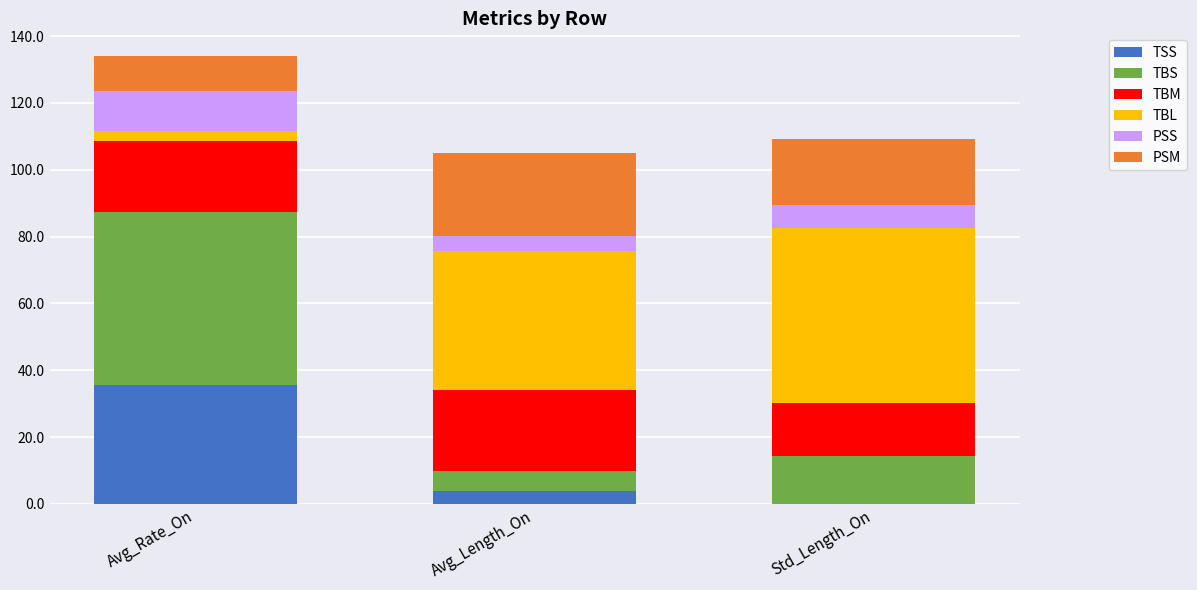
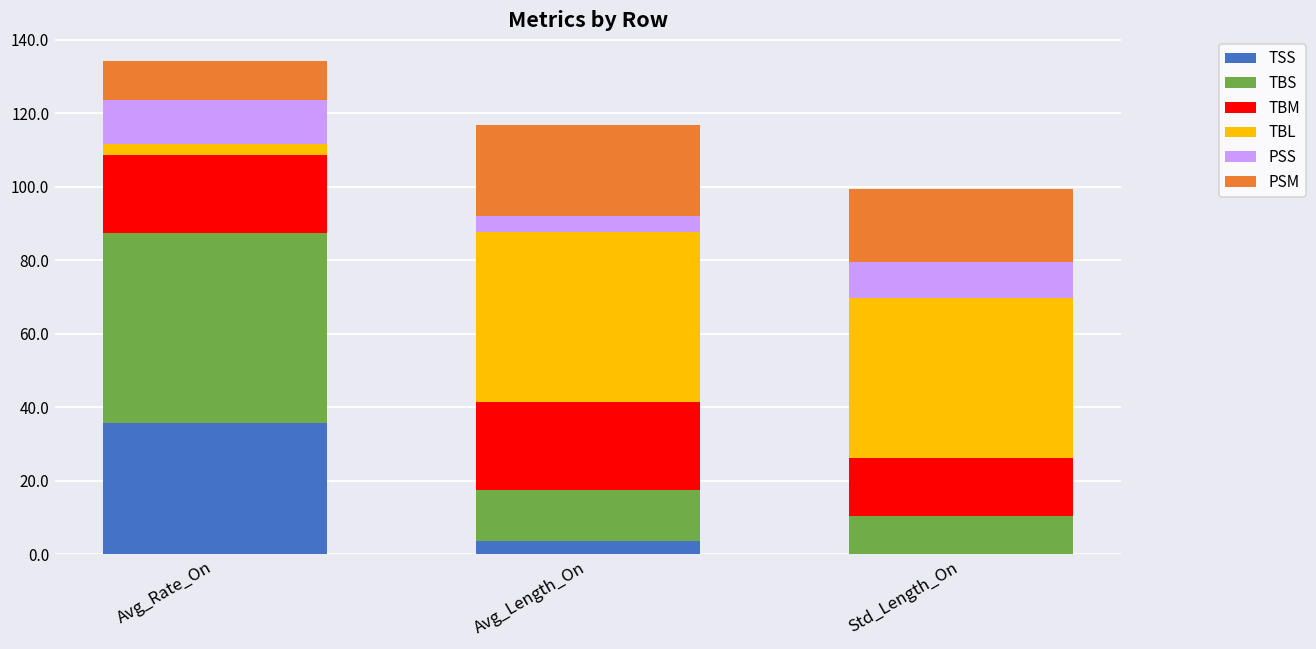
TBS, Avg_Length_On: 6 -> 14
TBL, Avg_Length_On: 42 -> 46
TBS, Std_Length_On: 14 -> 11
TBL, Std_Length_On: 53 -> 43
PSS, Std_Length_On: 7 -> 10
